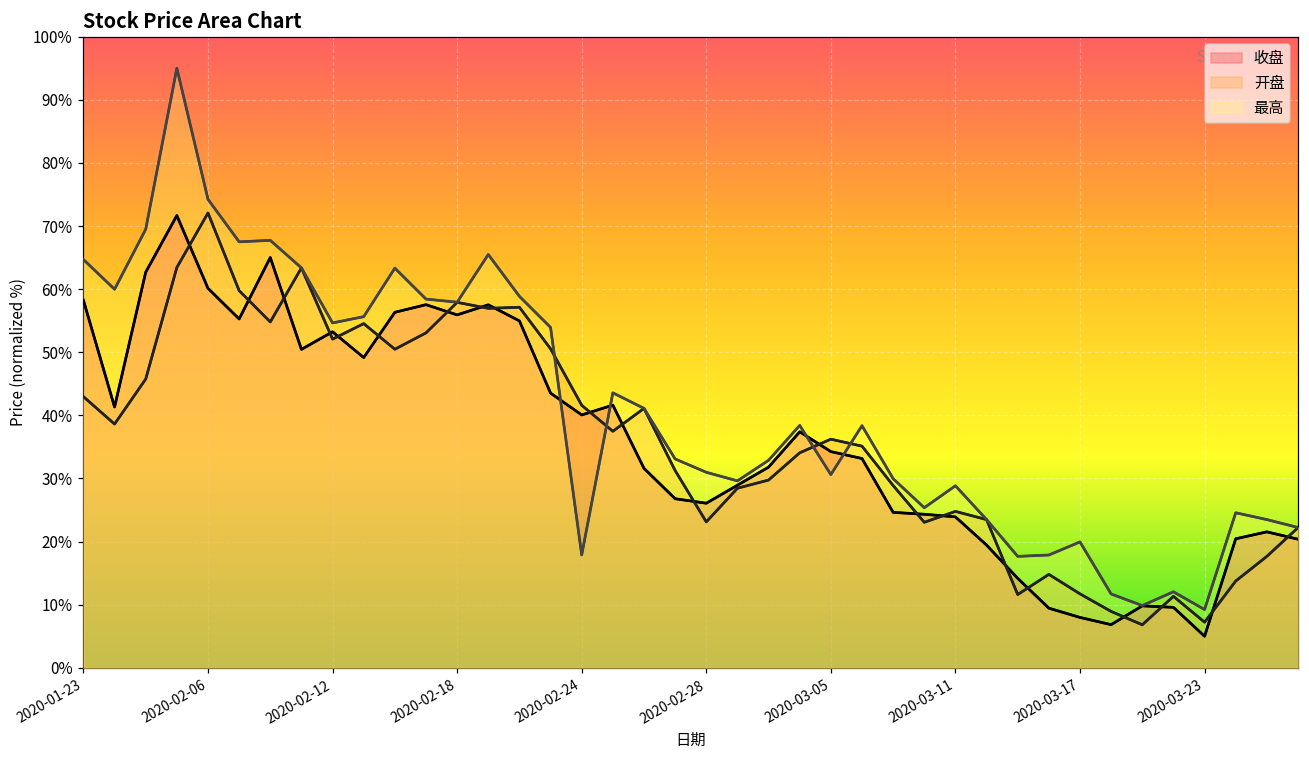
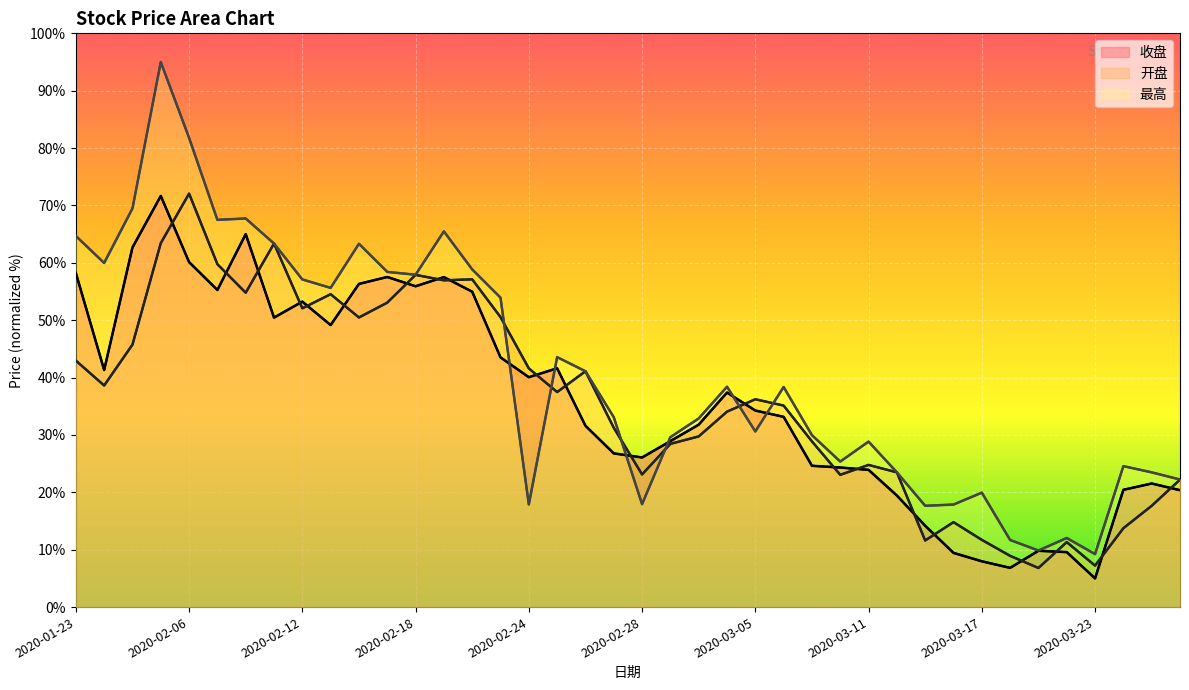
最高, 2020-02-06: 74% -> 82%
最高, 2020-02-12: 55% -> 57%
最高, 2020-02-28: 31% -> 18%
